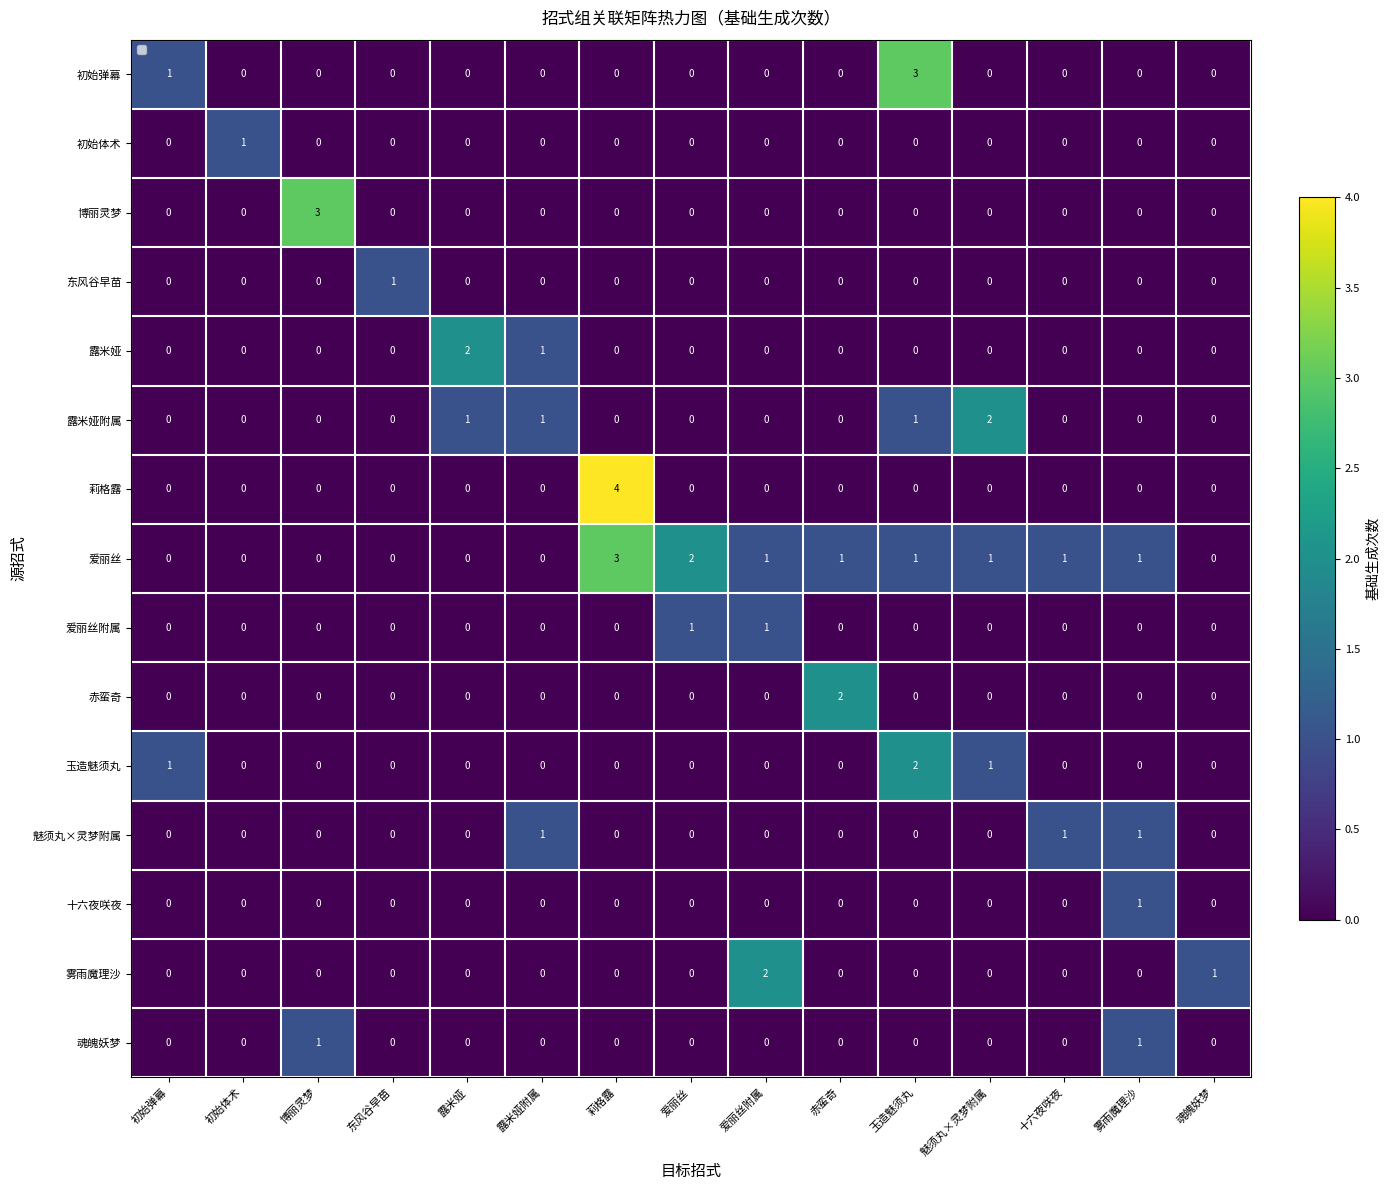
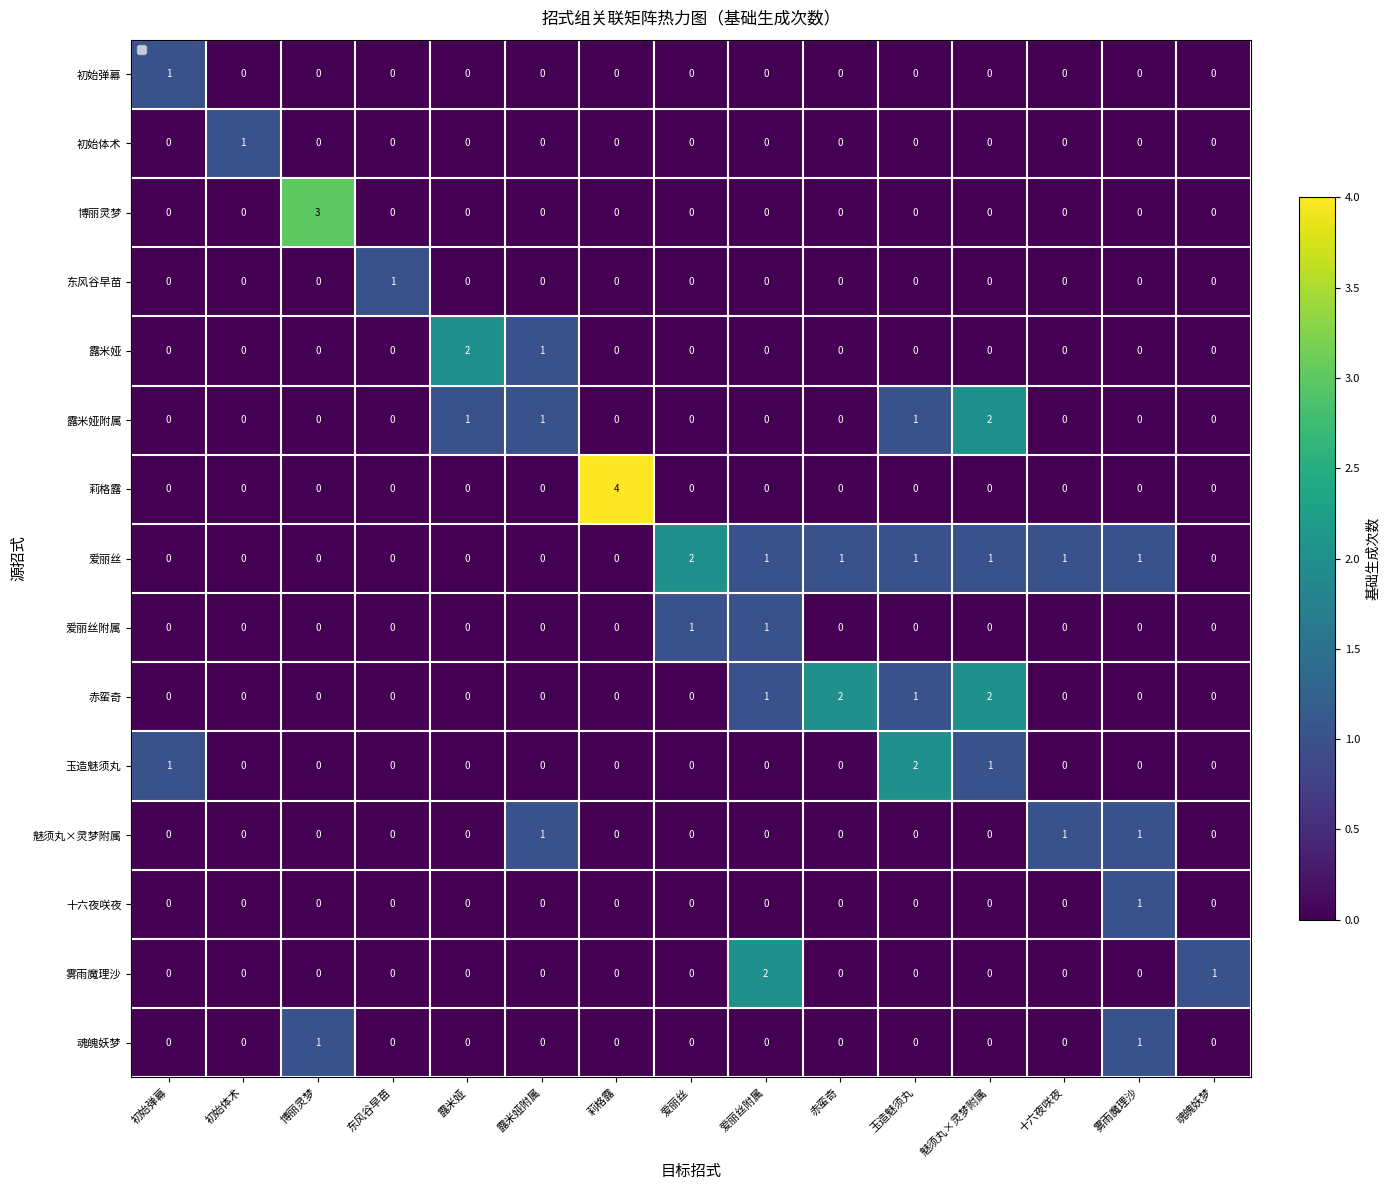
初始弹幕, 玉造魅须丸: 3 -> 0
爱丽丝, 莉格露: 3 -> 0
赤蛮奇, 爱丽丝附属: 0 -> 1
赤蛮奇, 玉造魅须丸: 0 -> 1
赤蛮奇, 魅须丸×灵梦附属: 0 -> 2
